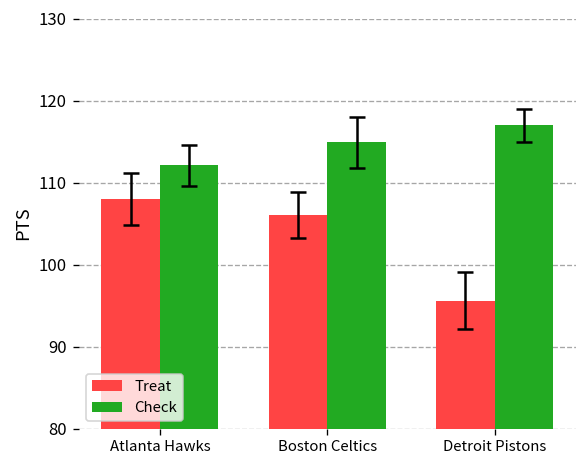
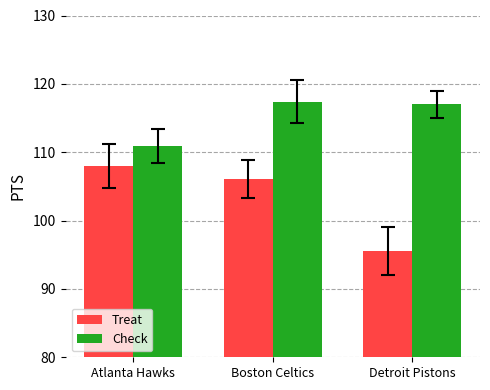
Check, Atlanta Hawks: 112 -> 111
Check, Boston Celtics: 115 -> 117
